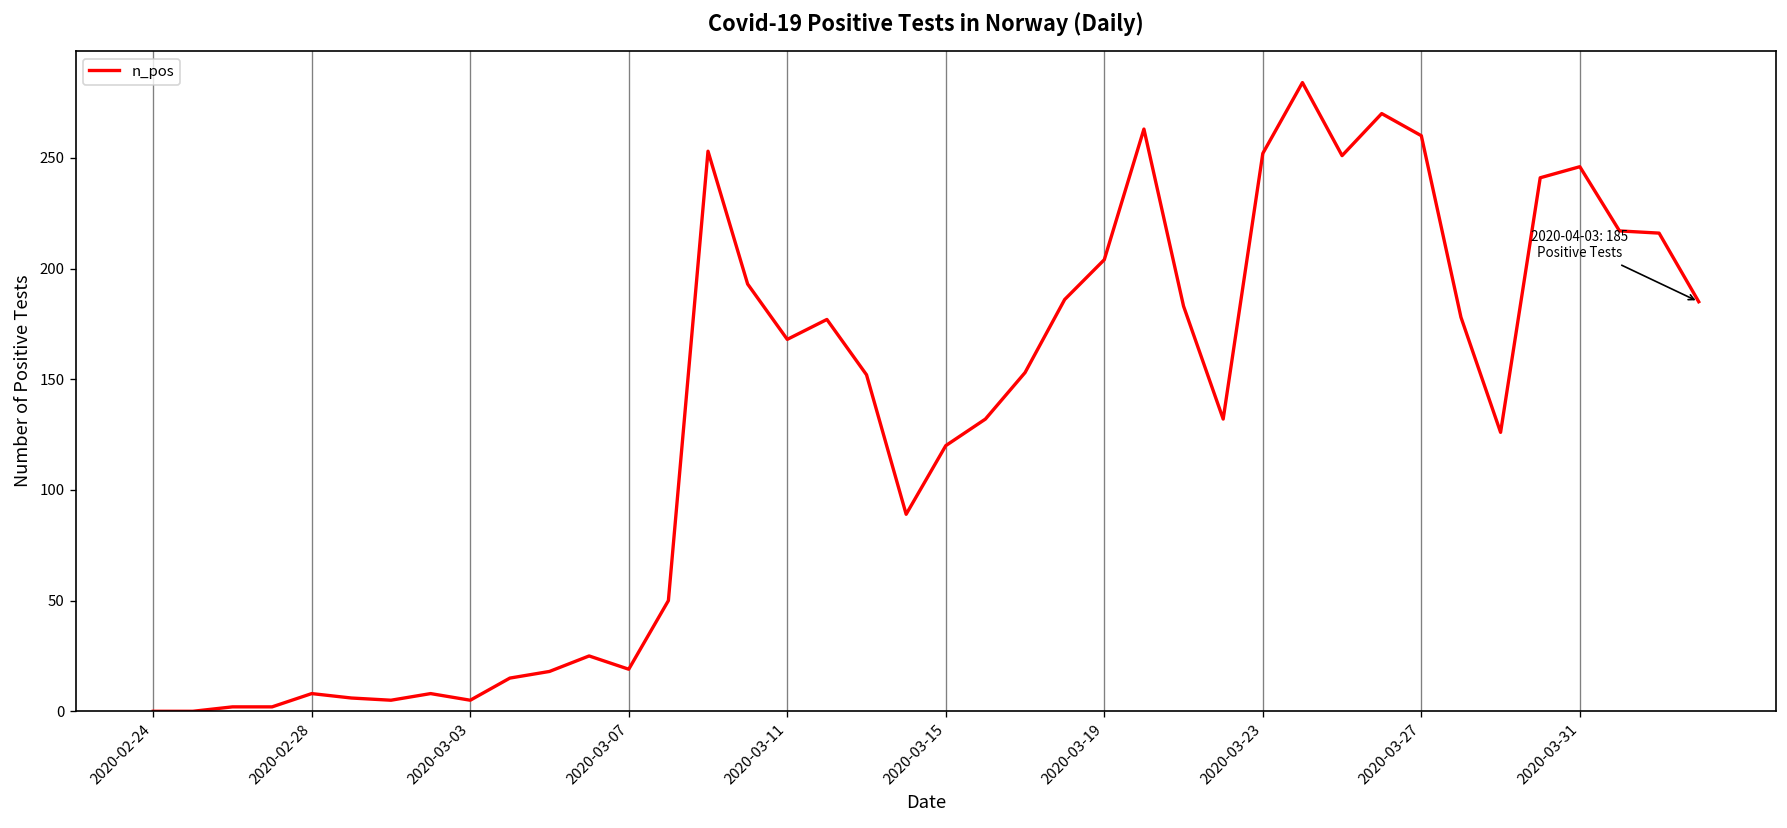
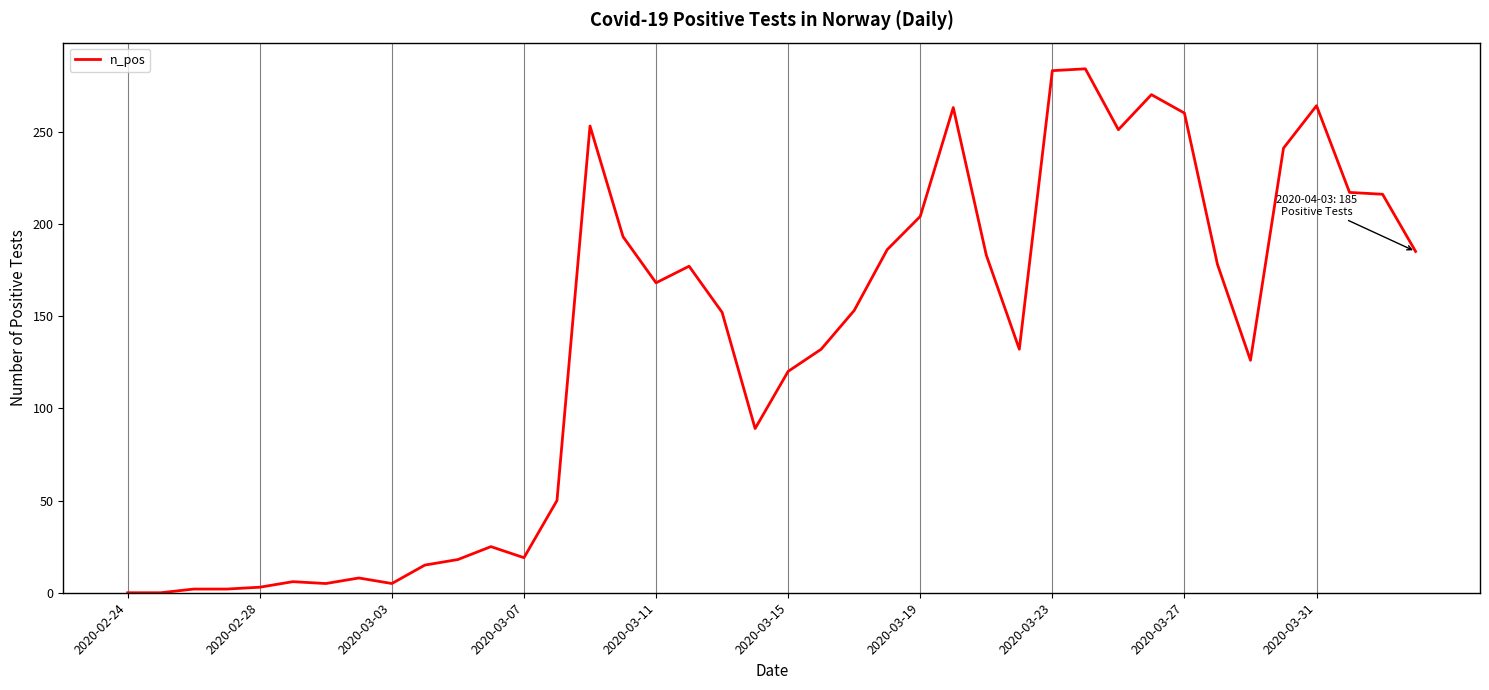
2020-02-28: 8 -> 3
2020-03-23: 252 -> 283
2020-03-31: 246 -> 264
